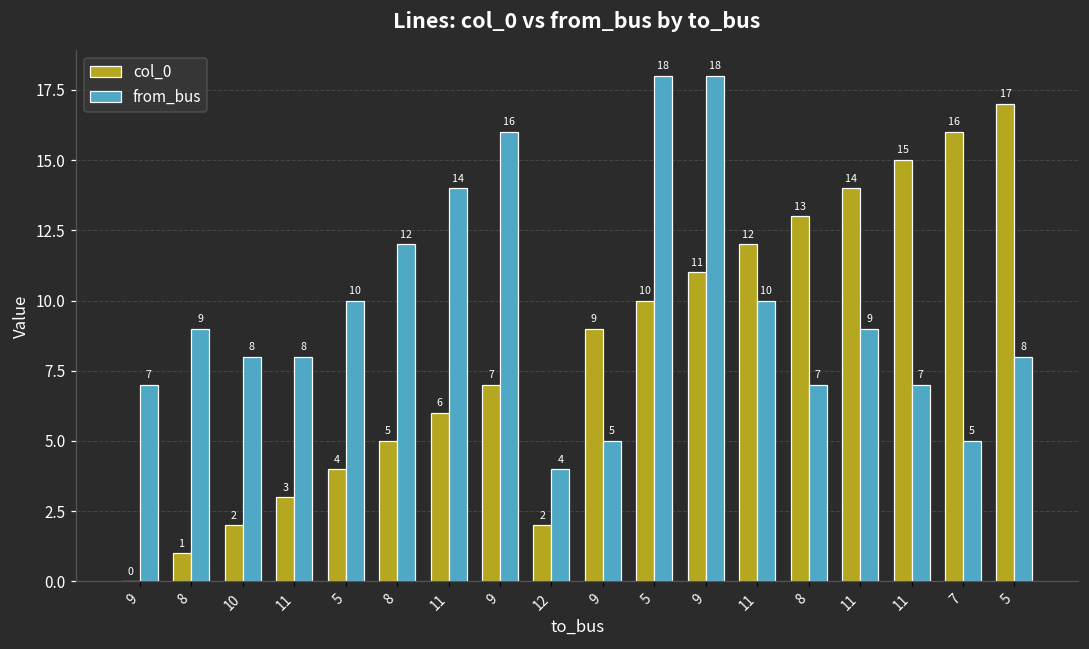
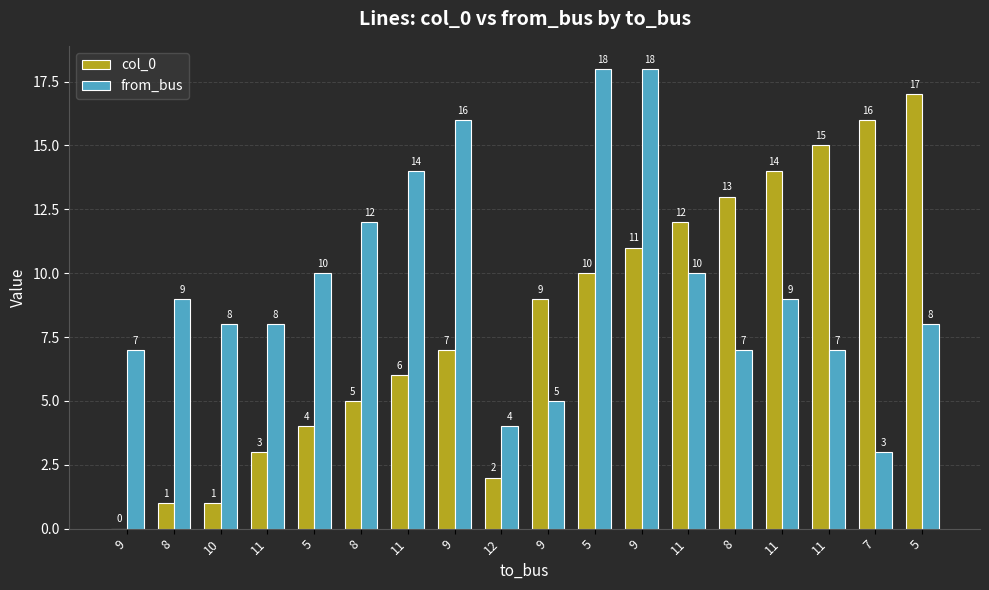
col_0, 10: 2 -> 1
from_bus, 7: 5 -> 3
